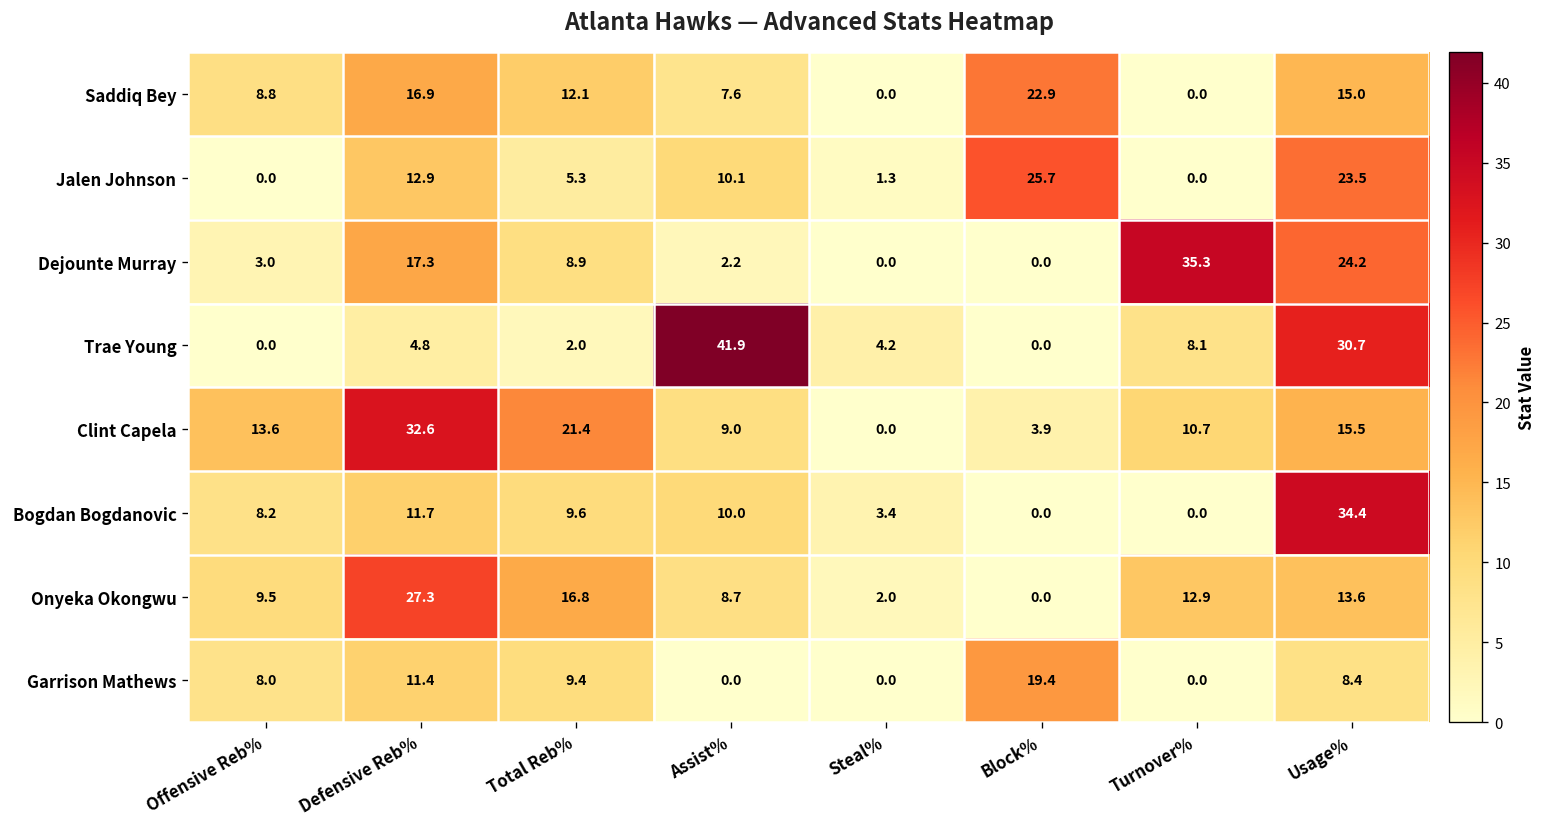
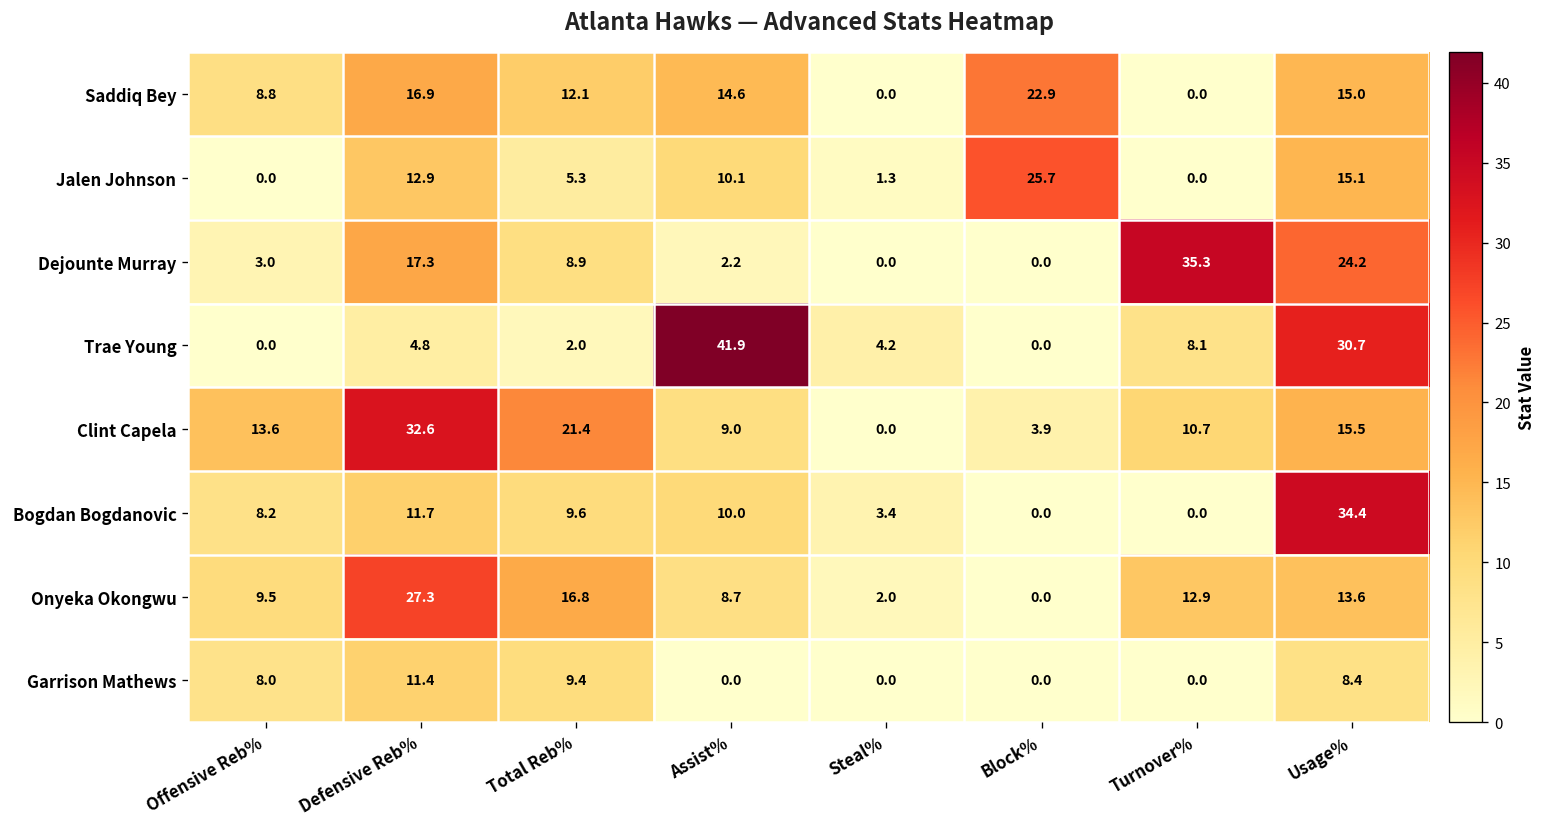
Saddiq Bey, Assist%: 7.6 -> 14.6
Jalen Johnson, Usage%: 23.5 -> 15.1
Garrison Mathews, Block%: 19.4 -> 0.0
